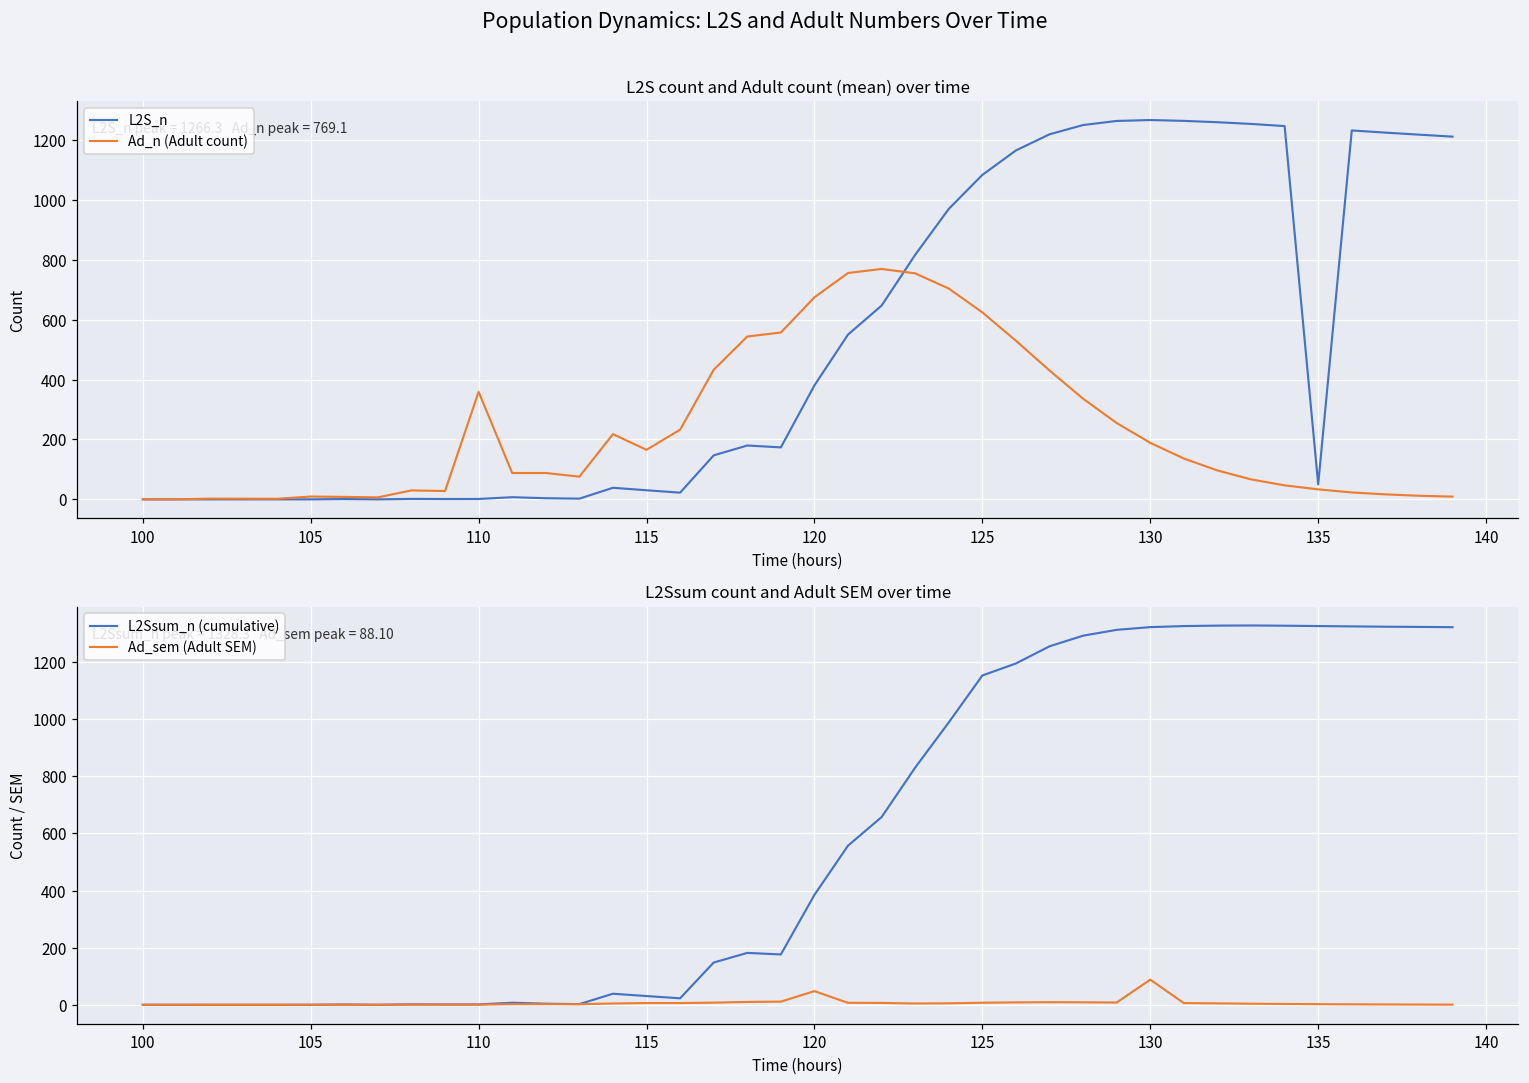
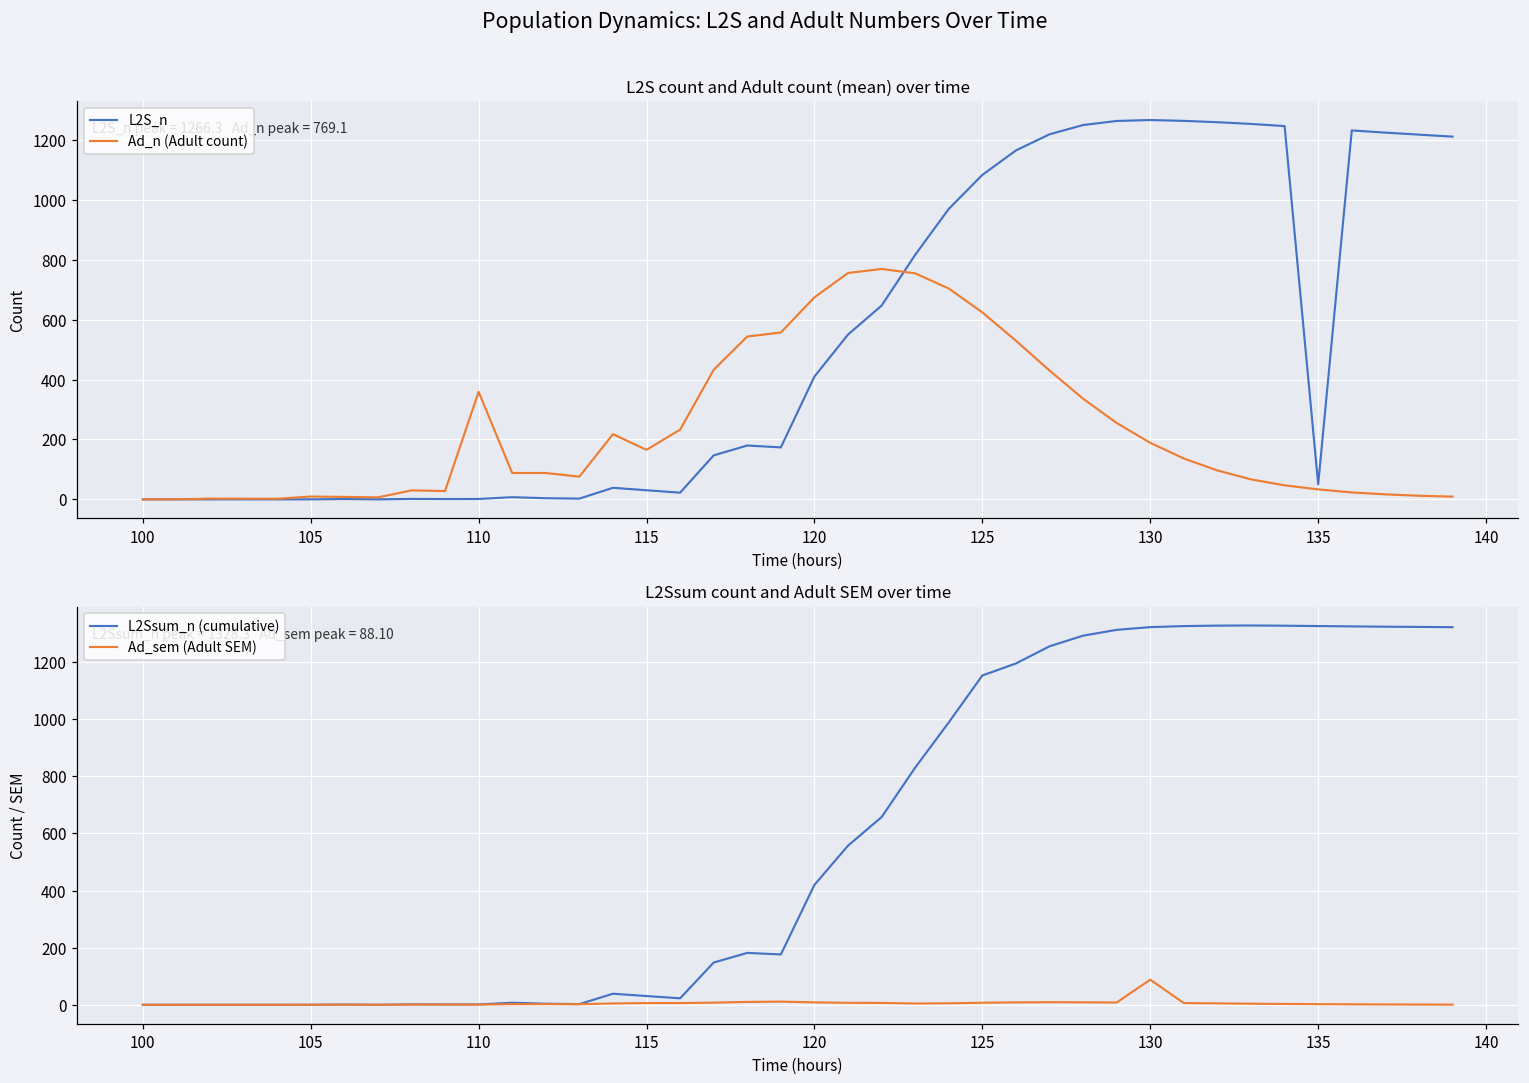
L2S count and Adult count (mean) over time, L2S_n, 120: 380 -> 410
L2Ssum count and Adult SEM over time, L2Ssum_n (cumulative), 120: 390 -> 420
L2Ssum count and Adult SEM over time, Ad_sem (Adult SEM), 120: 50 -> 10
